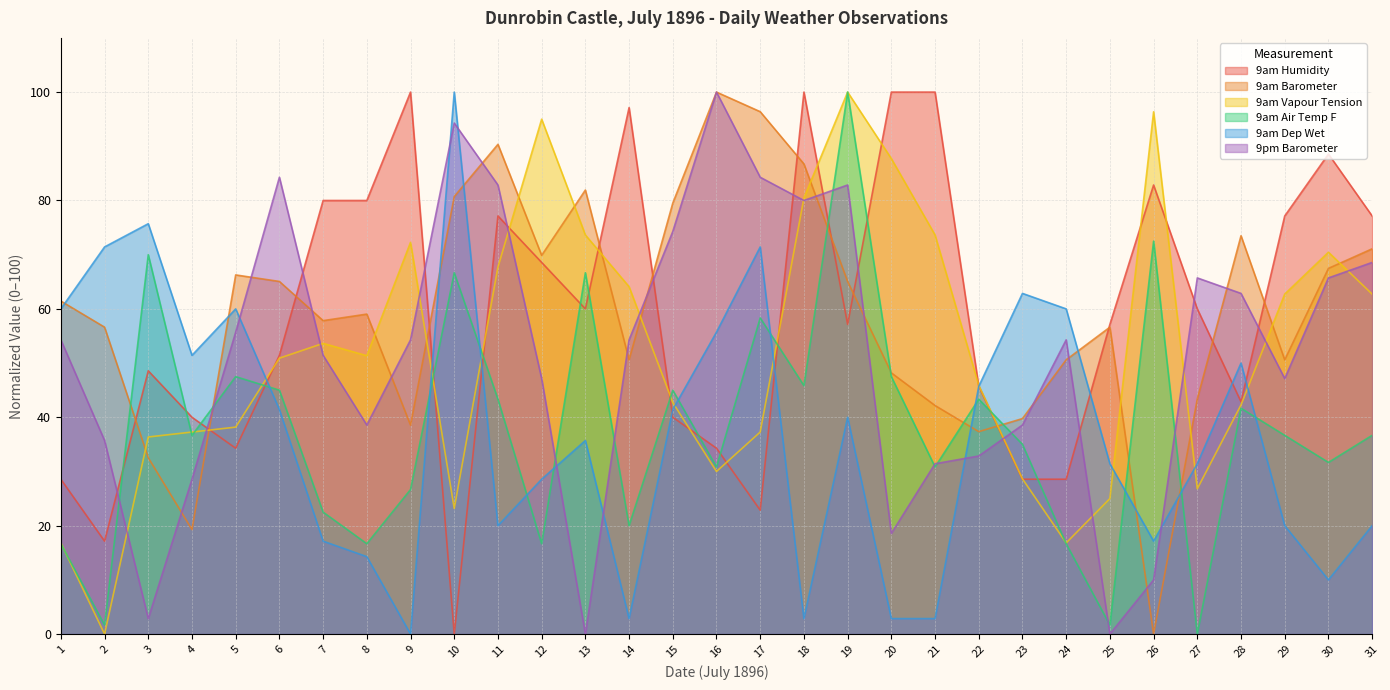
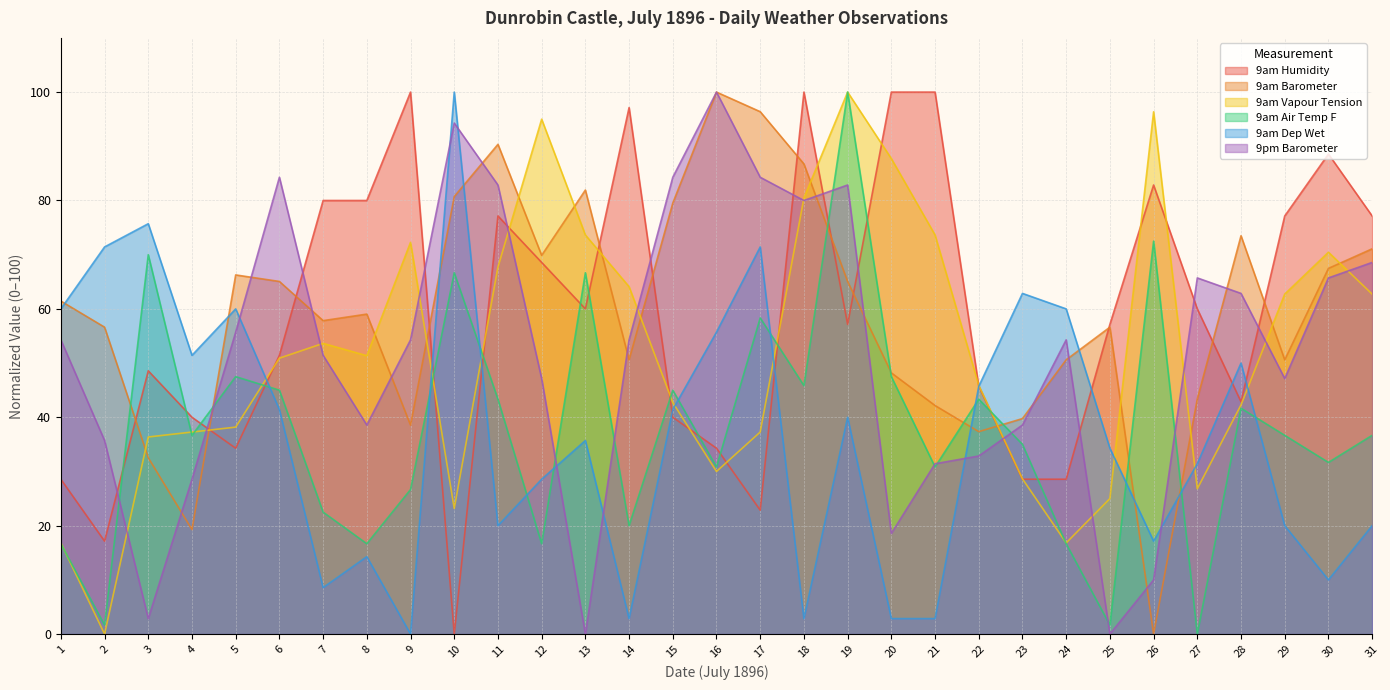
9am Dep Wet, 7: 17 -> 9
9pm Barometer, 15: 74 -> 84
9am Dep Wet, 25: 31 -> 34
